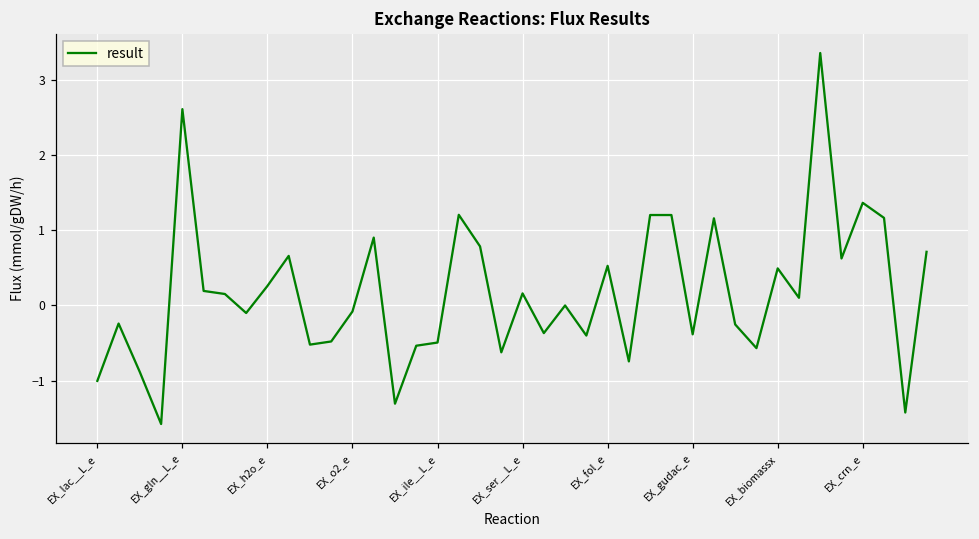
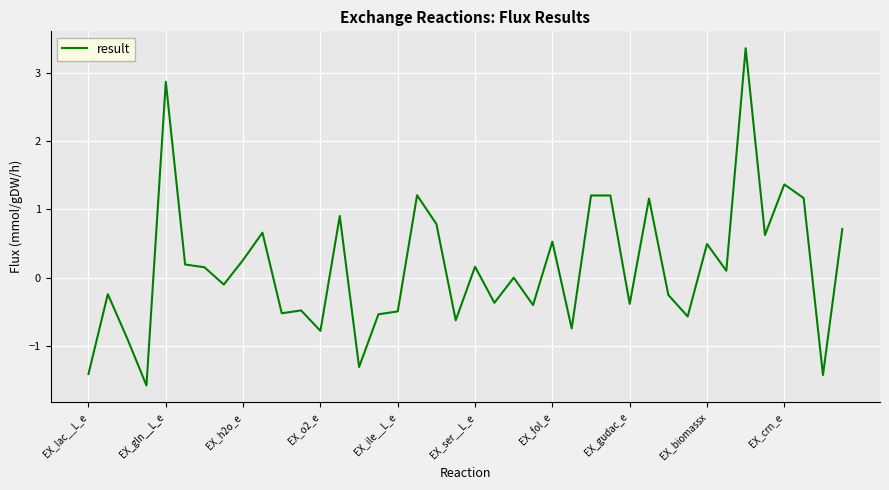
EX_lac__L_e: -1.0 -> -1.4
EX_gln__L_e: 2.6 -> 2.9
EX_o2_e: -0.1 -> -0.8
